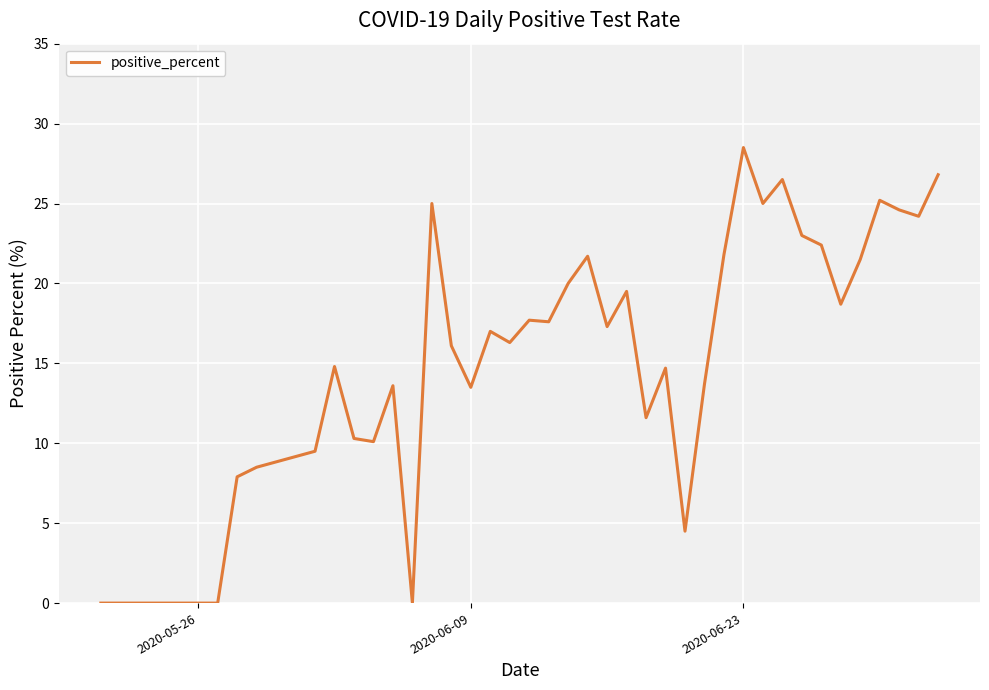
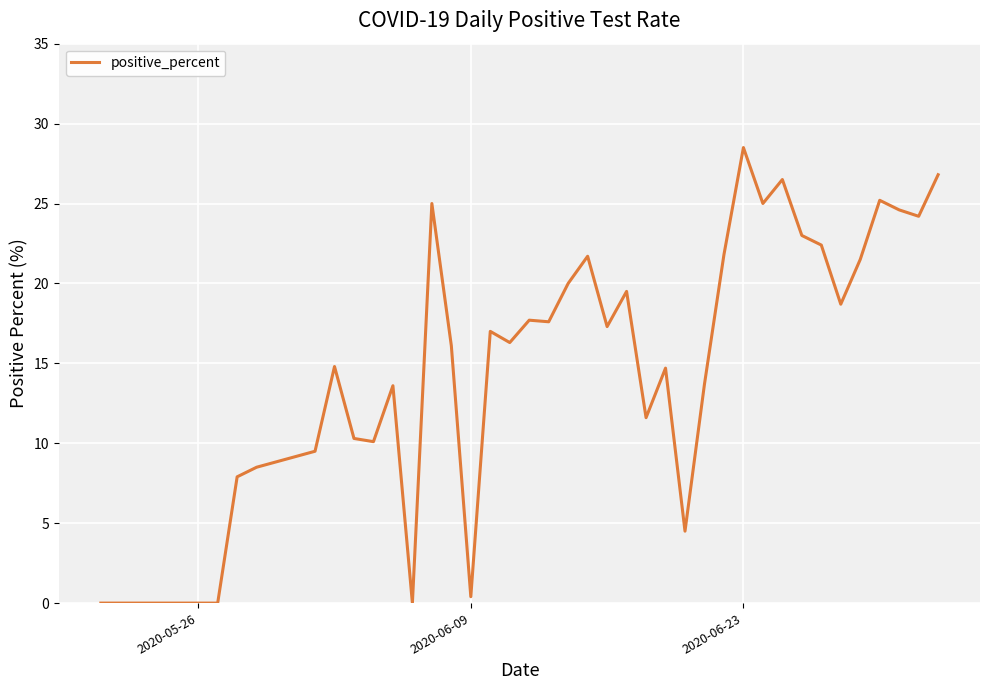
2020-06-09: 13.5 -> 0.4
